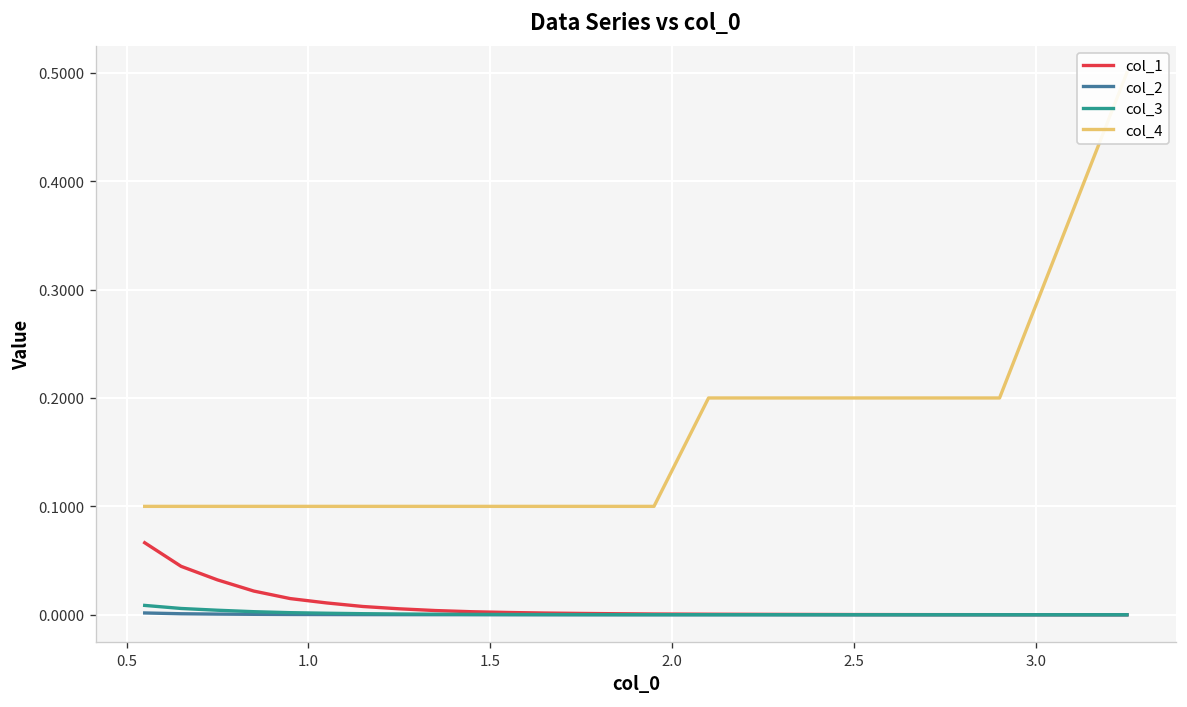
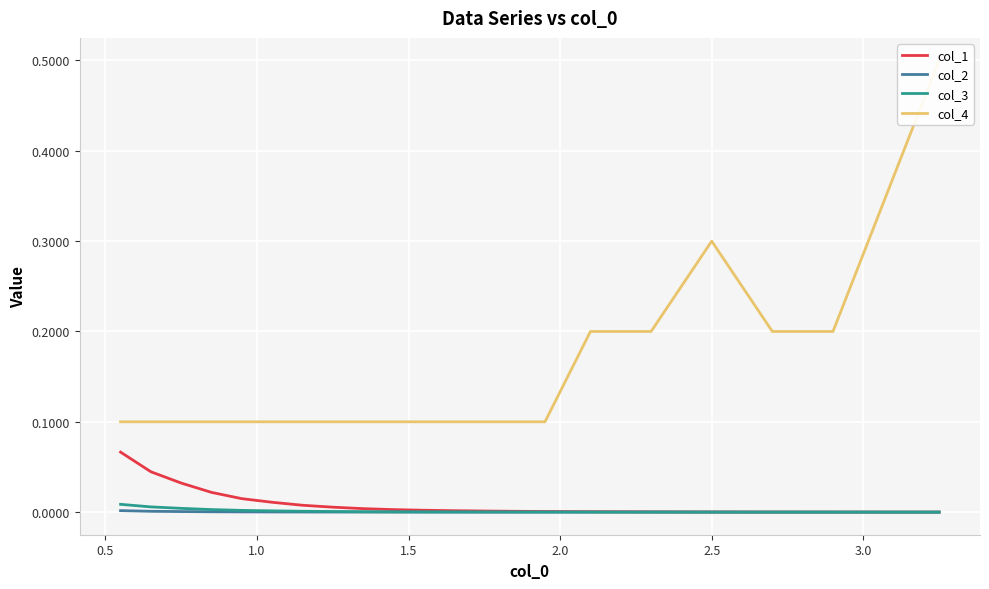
col_4, 2.5: 0.2 -> 0.3
